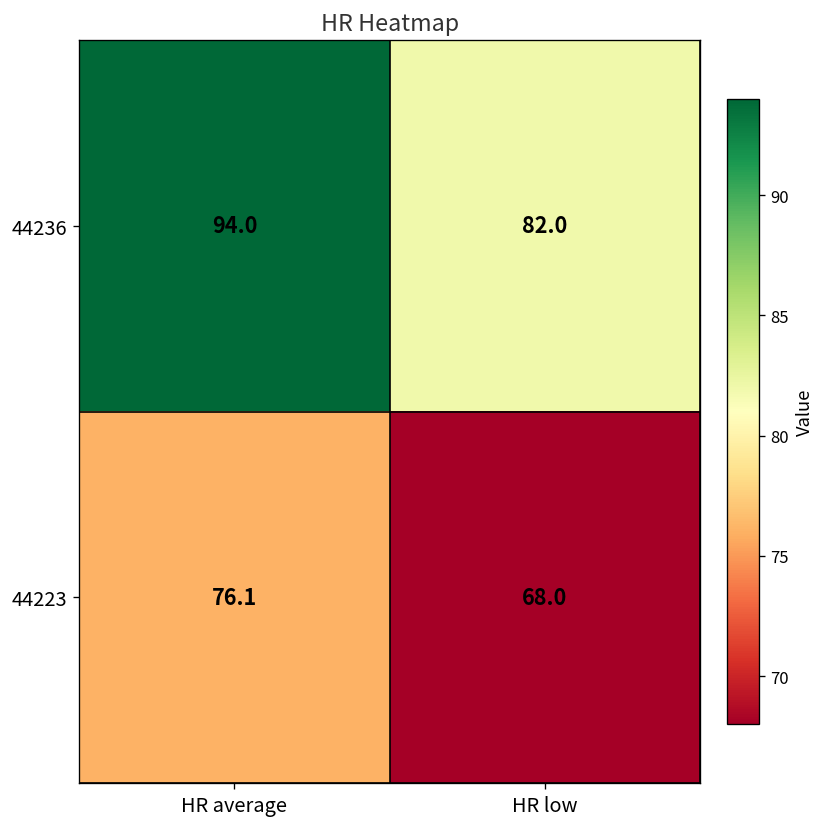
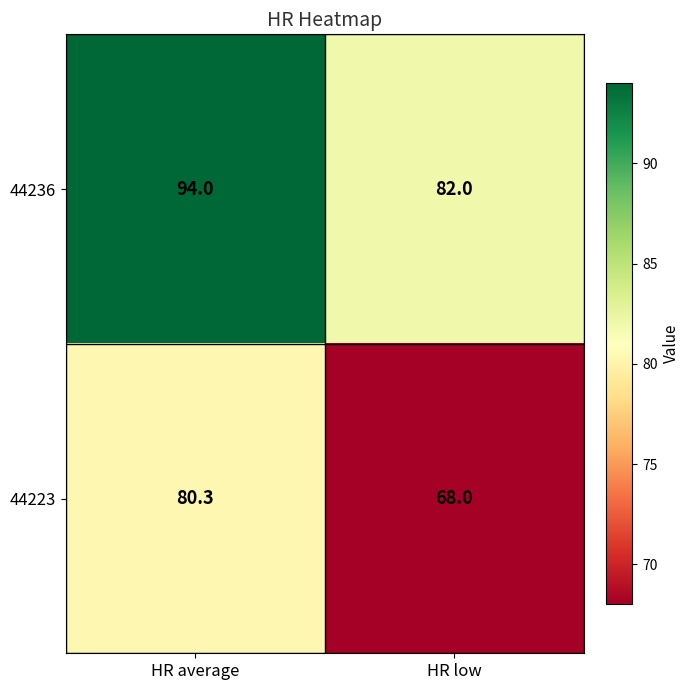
44223, HR average: 76.1 -> 80.3
